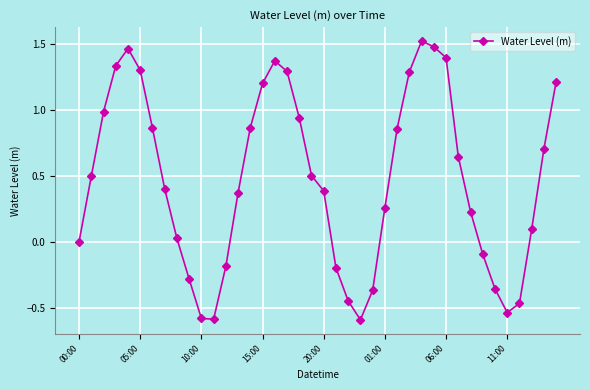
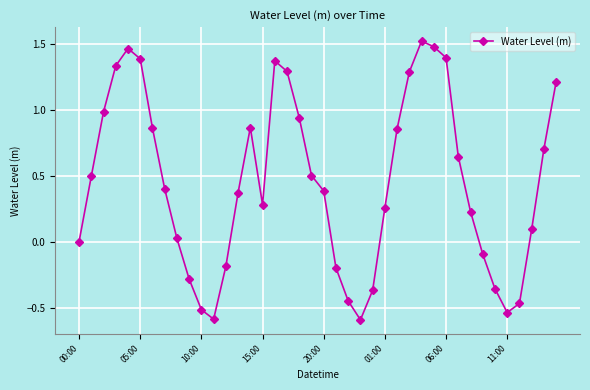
05:00: 1.30 -> 1.39
10:00: -0.58 -> -0.51
15:00: 1.20 -> 0.28
